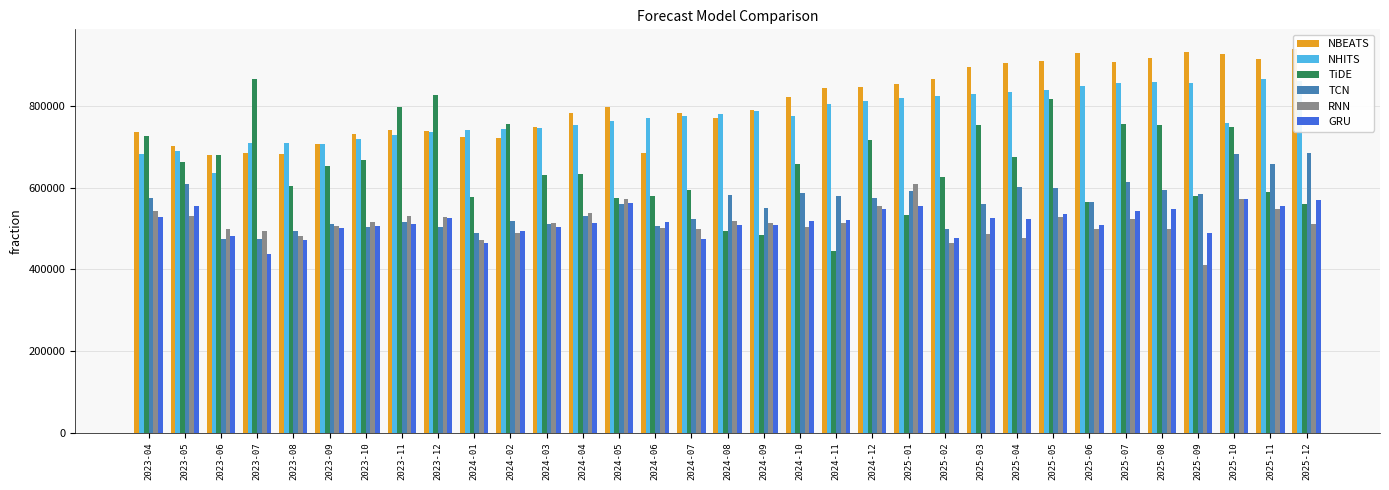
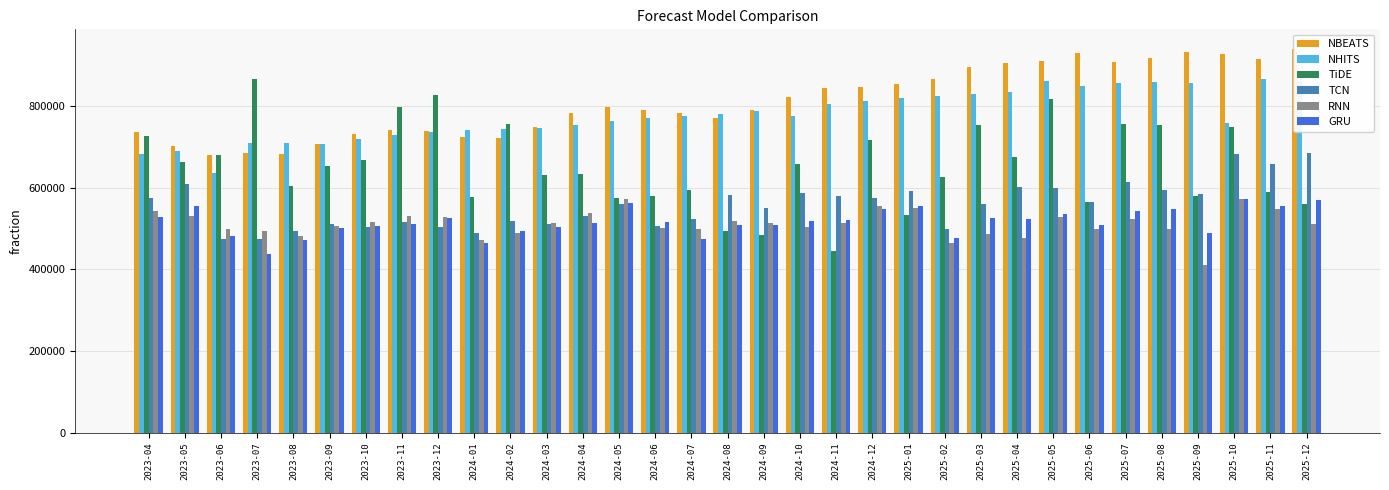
NBEATS, 2024-06: 680000 -> 790000
RNN, 2025-01: 610000 -> 550000
NHITS, 2025-05: 840000 -> 860000
